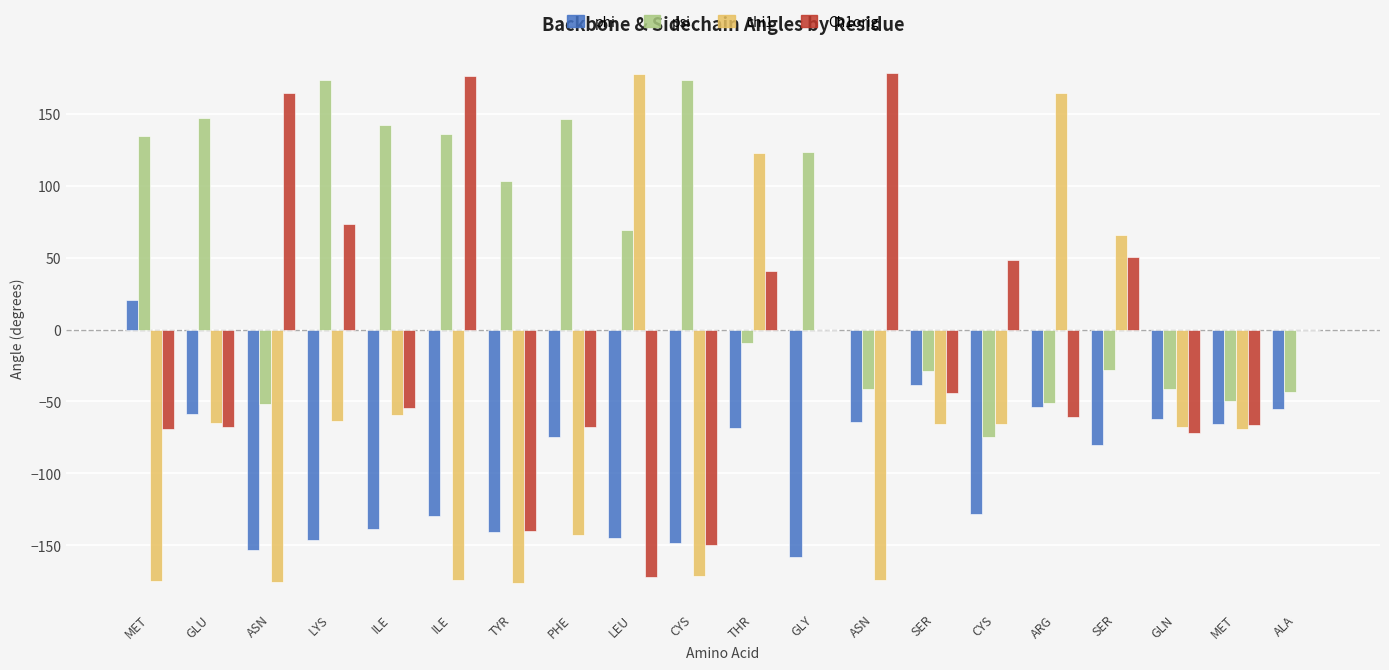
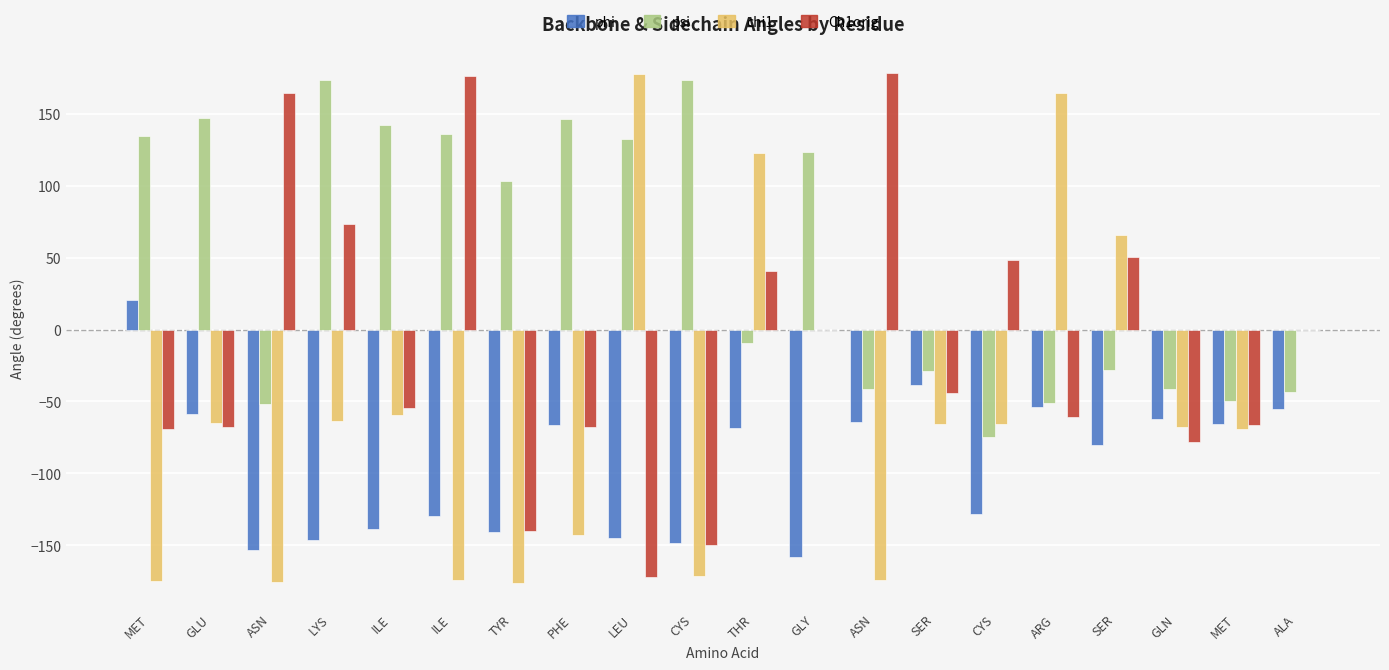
phi, PHE: -75 -> -66
psi, LEU: 69 -> 132
Ch1orig, GLN: -72 -> -79
